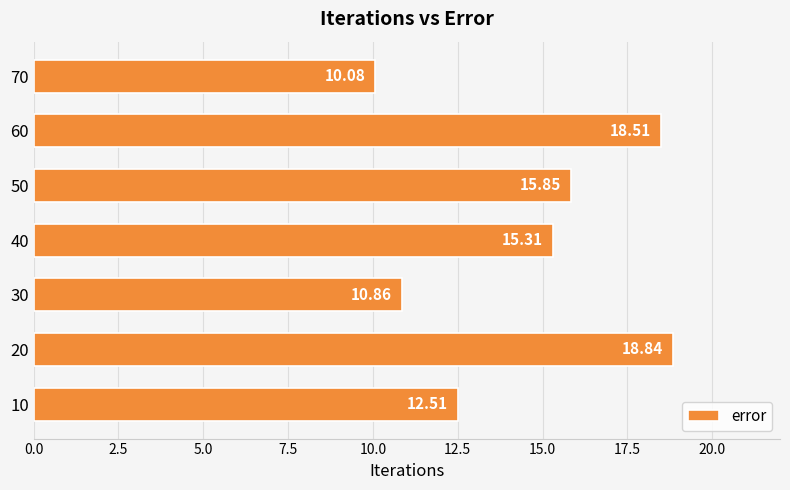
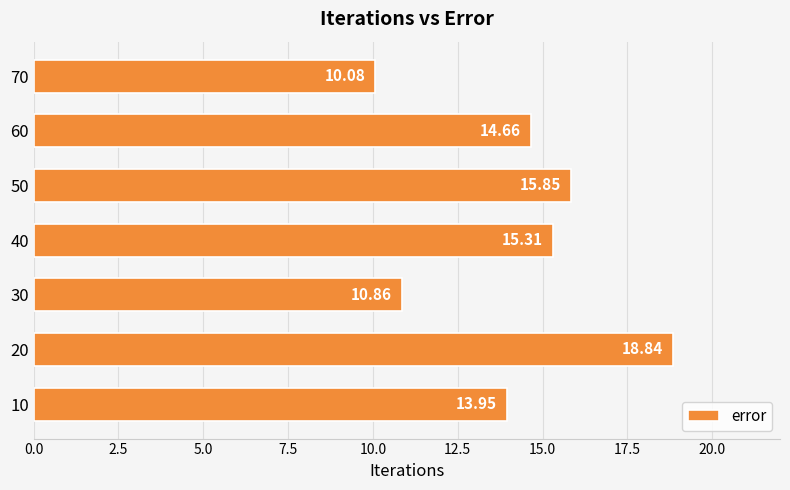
60: 18.51 -> 14.66
10: 12.51 -> 13.95
